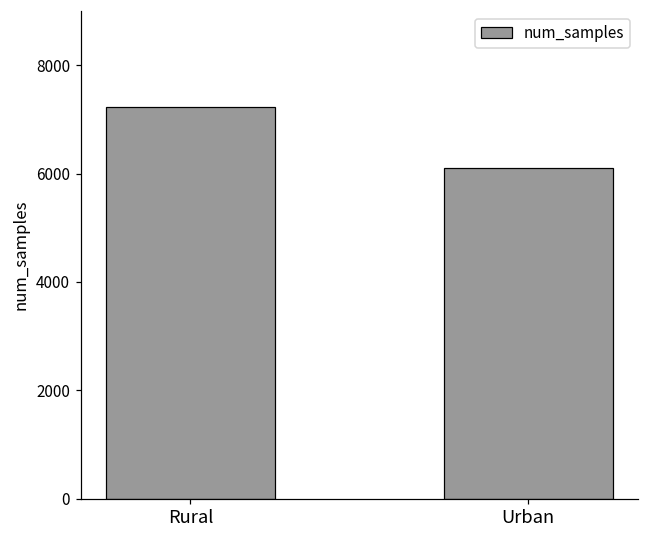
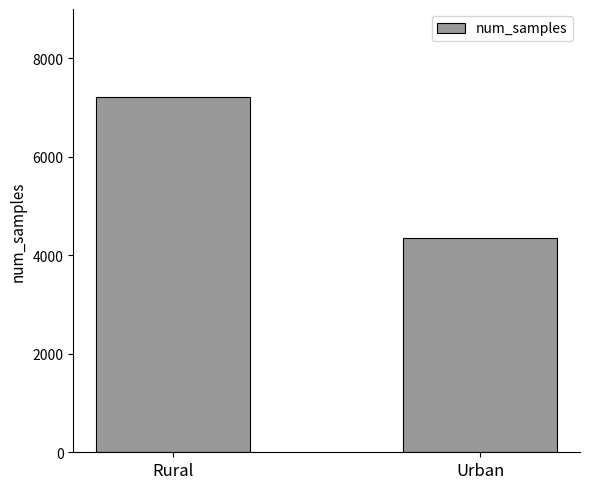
Urban: 6100 -> 4400
